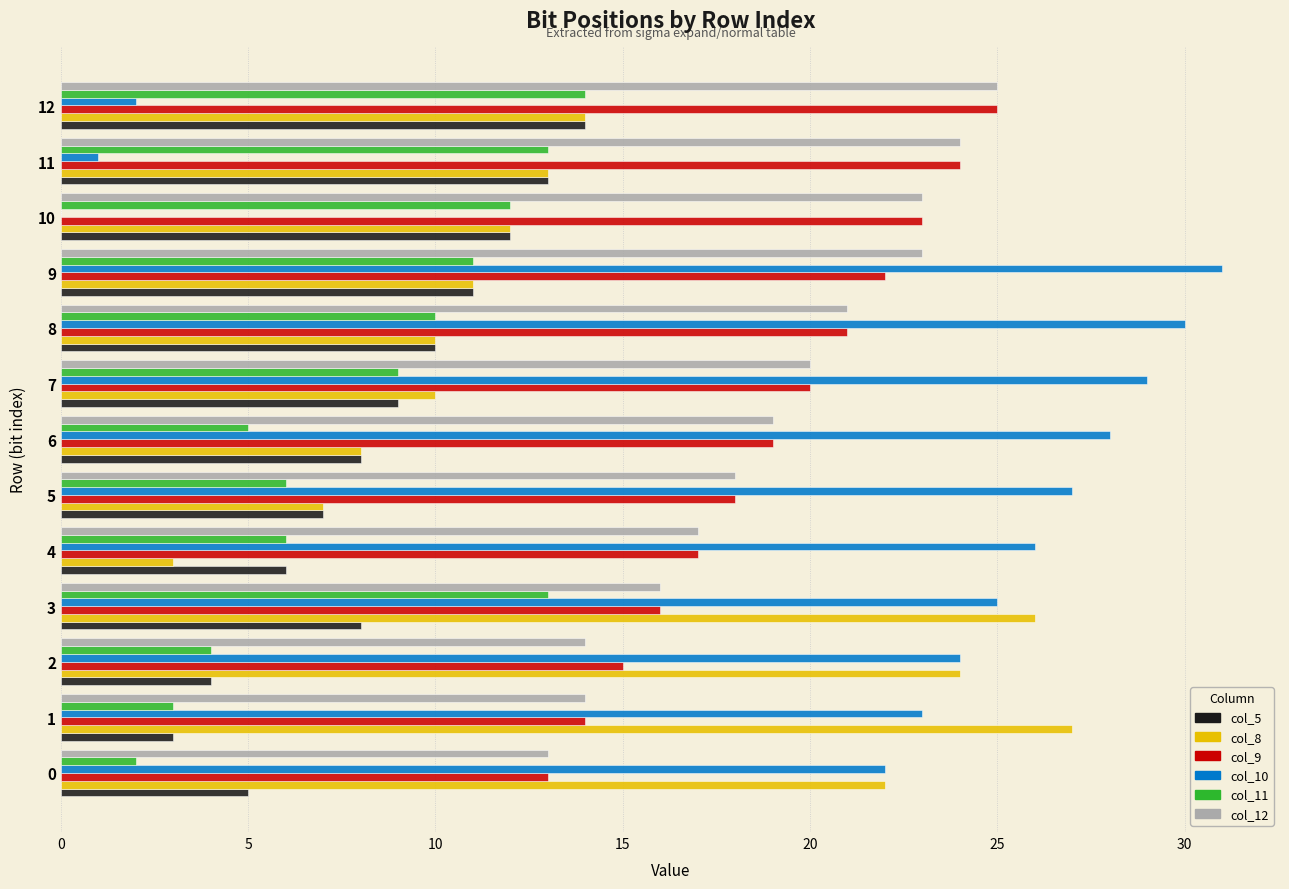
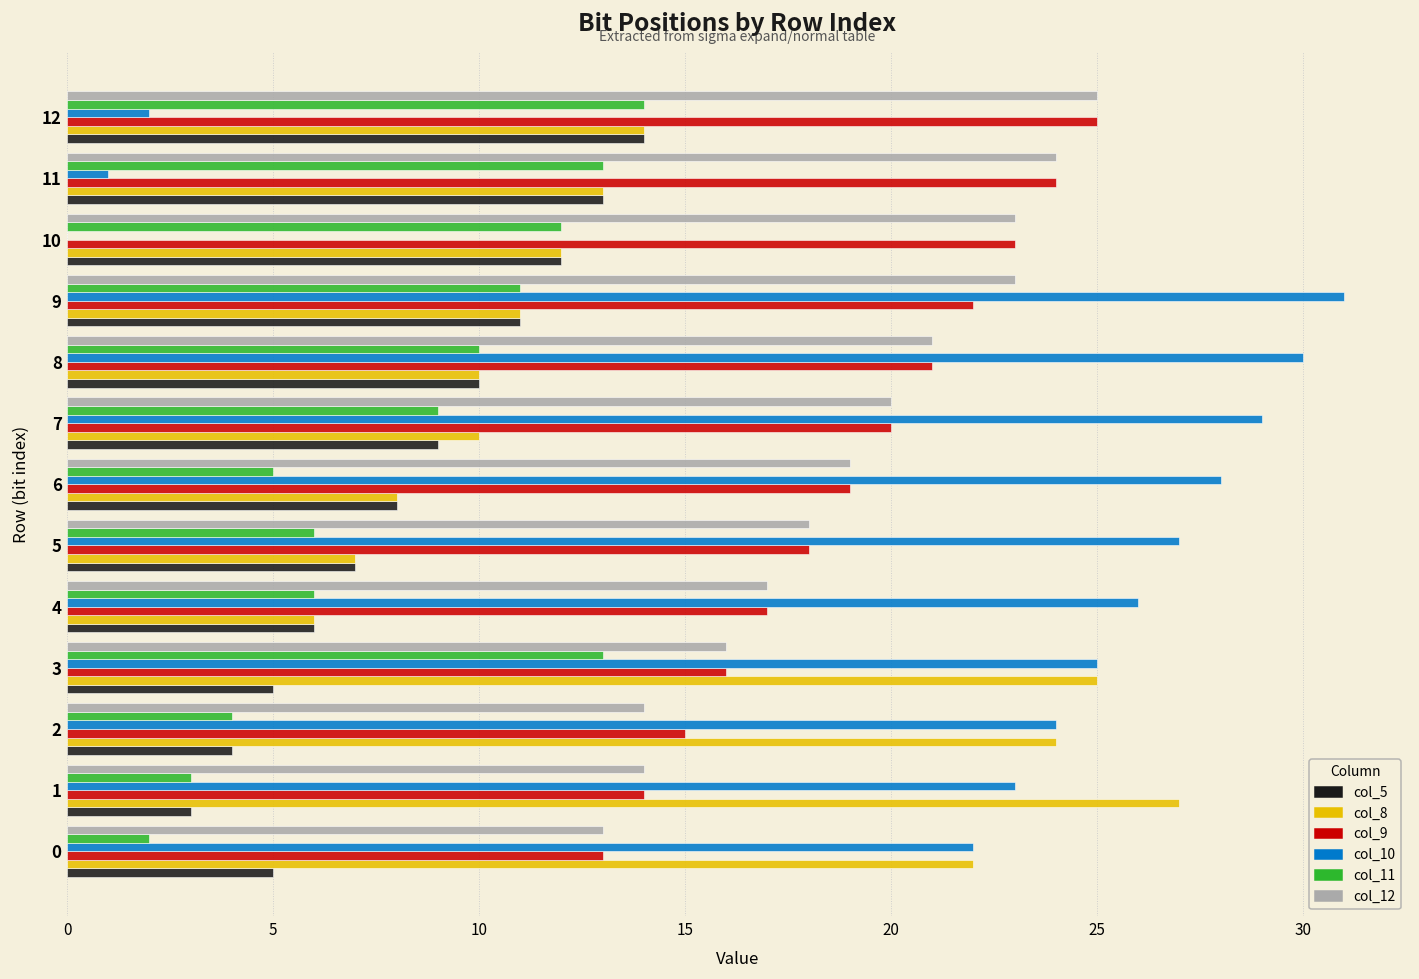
col_8, 4: 3 -> 6
col_8, 3: 26 -> 25
col_5, 3: 8 -> 5
